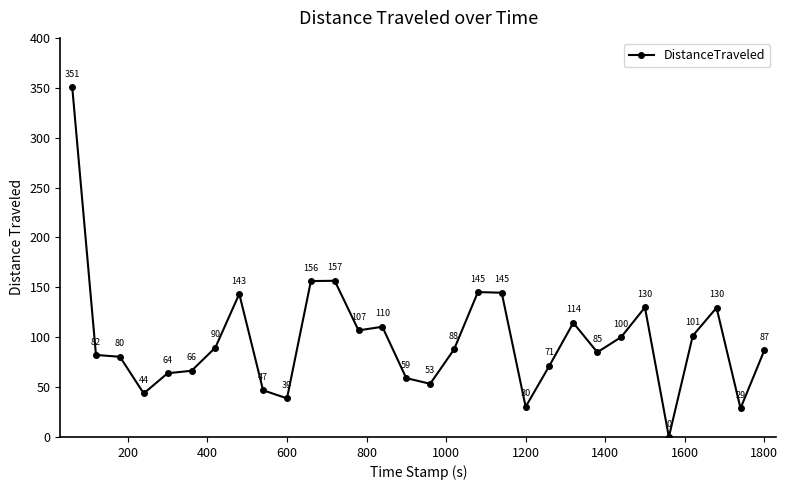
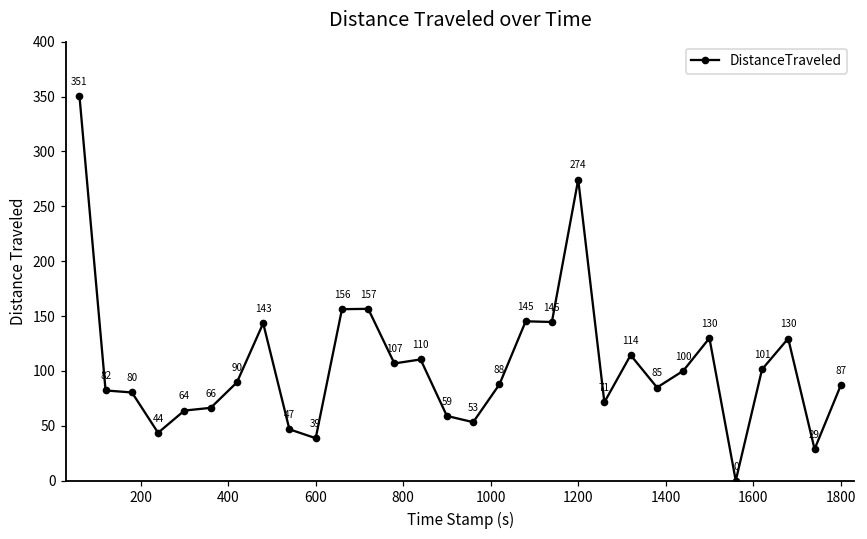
1200: 30 -> 274
